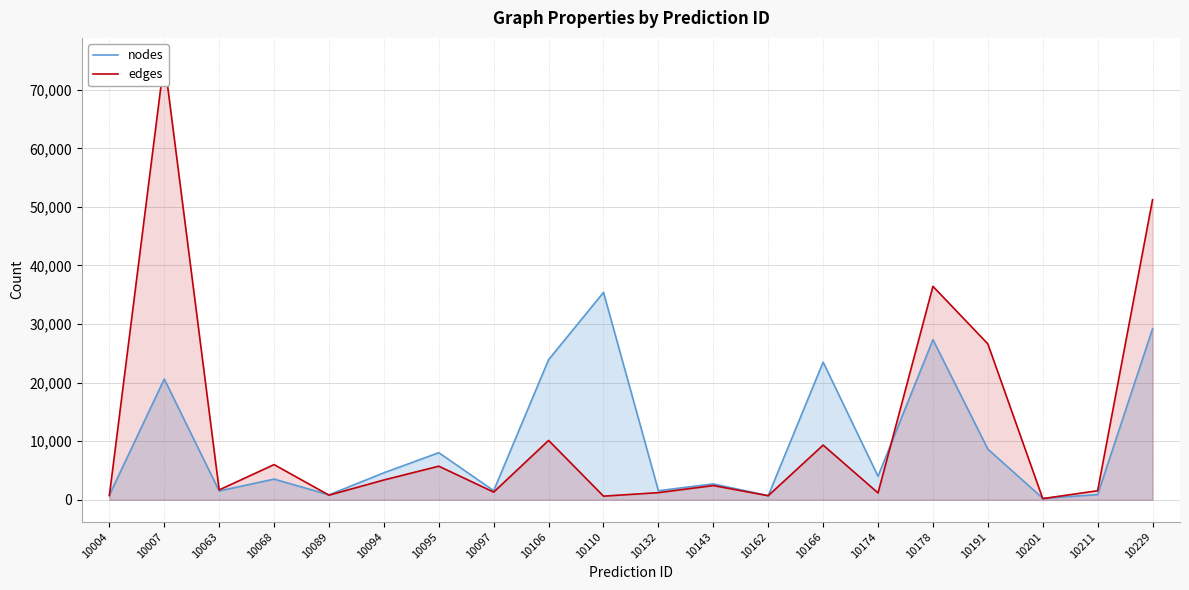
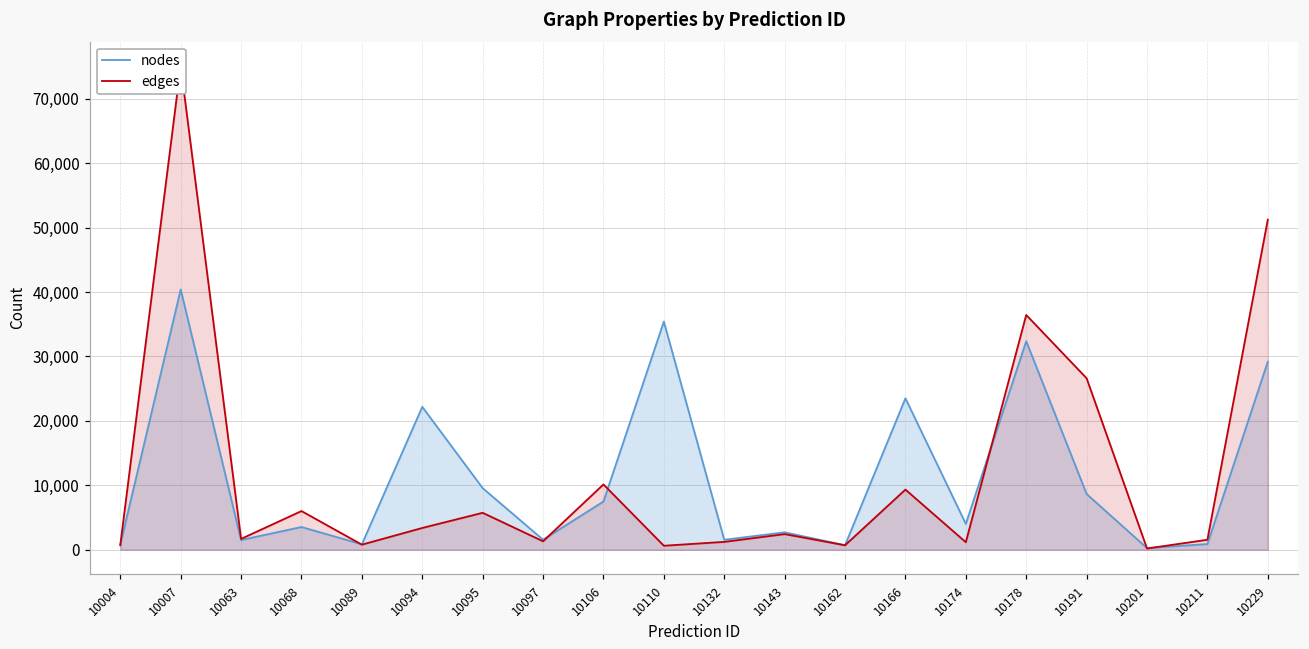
nodes, 10007: 21,000 -> 40,000
nodes, 10094: 5,000 -> 22,000
nodes, 10095: 8,000 -> 10,000
nodes, 10106: 24,000 -> 7,000
nodes, 10178: 27,000 -> 32,000
